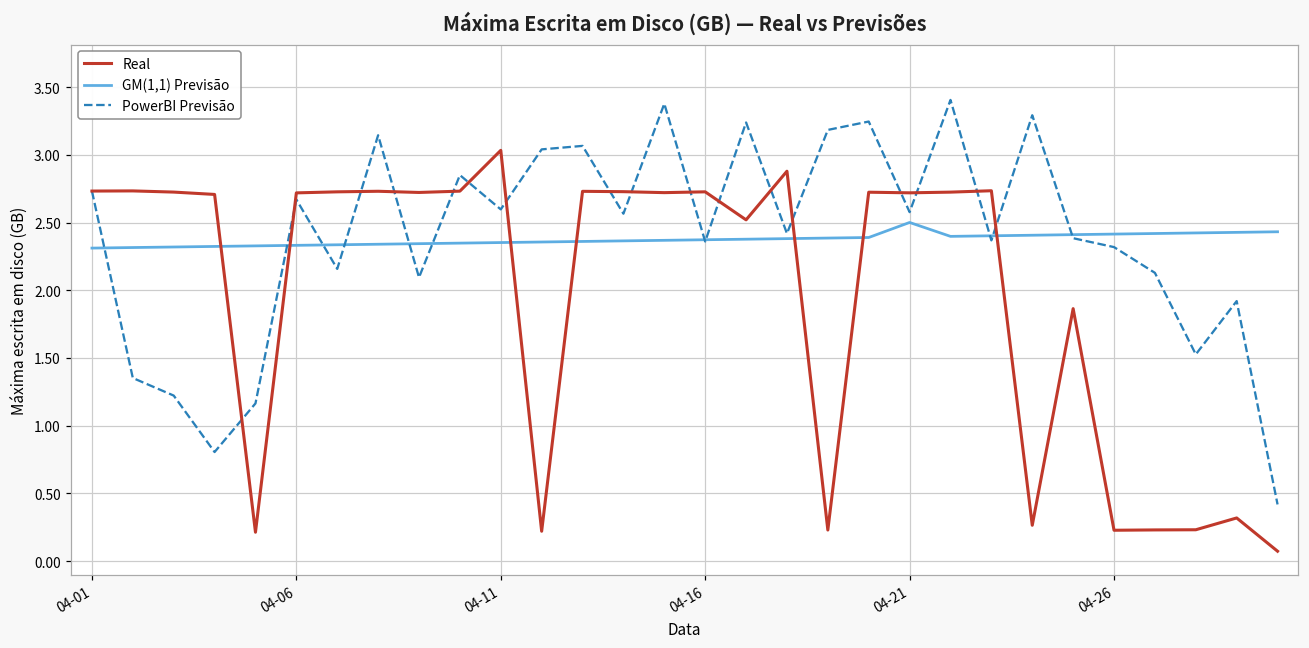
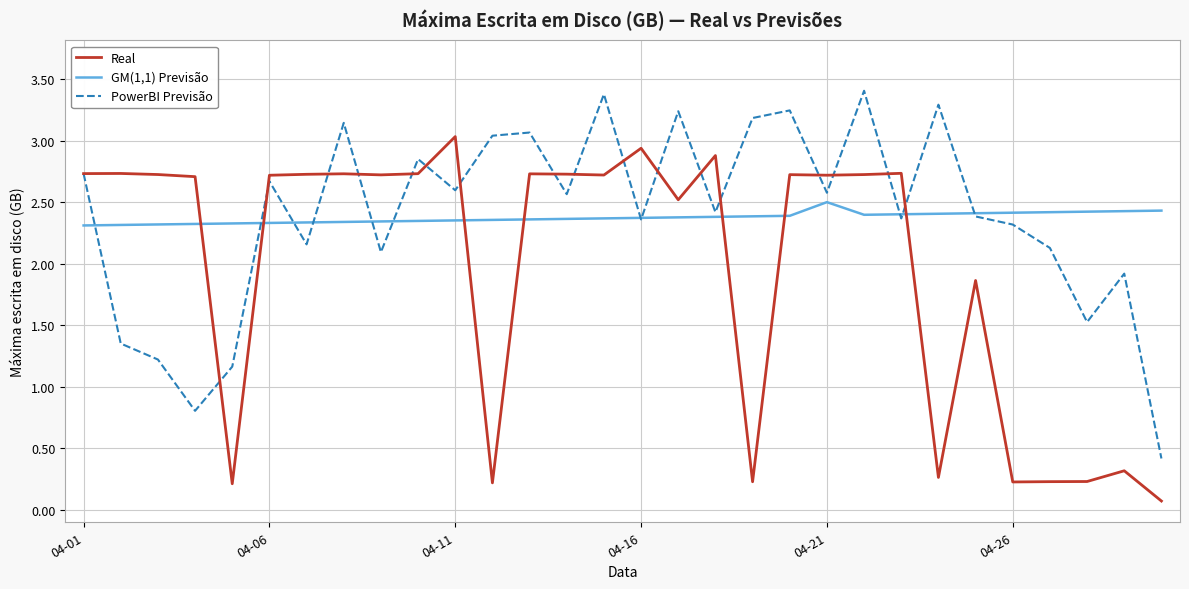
Real, 04-16: 2.73 -> 2.94
